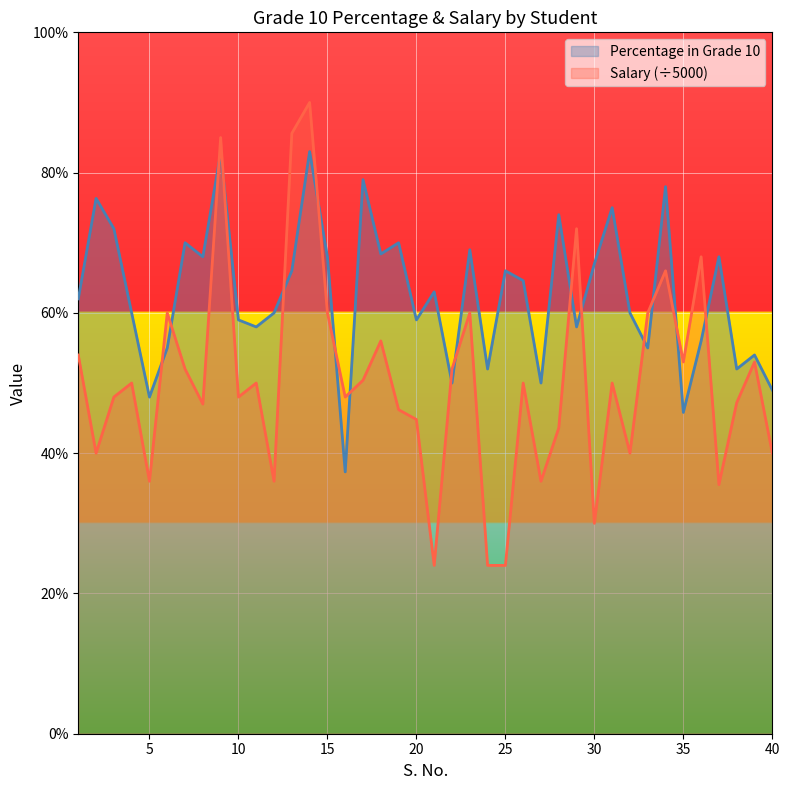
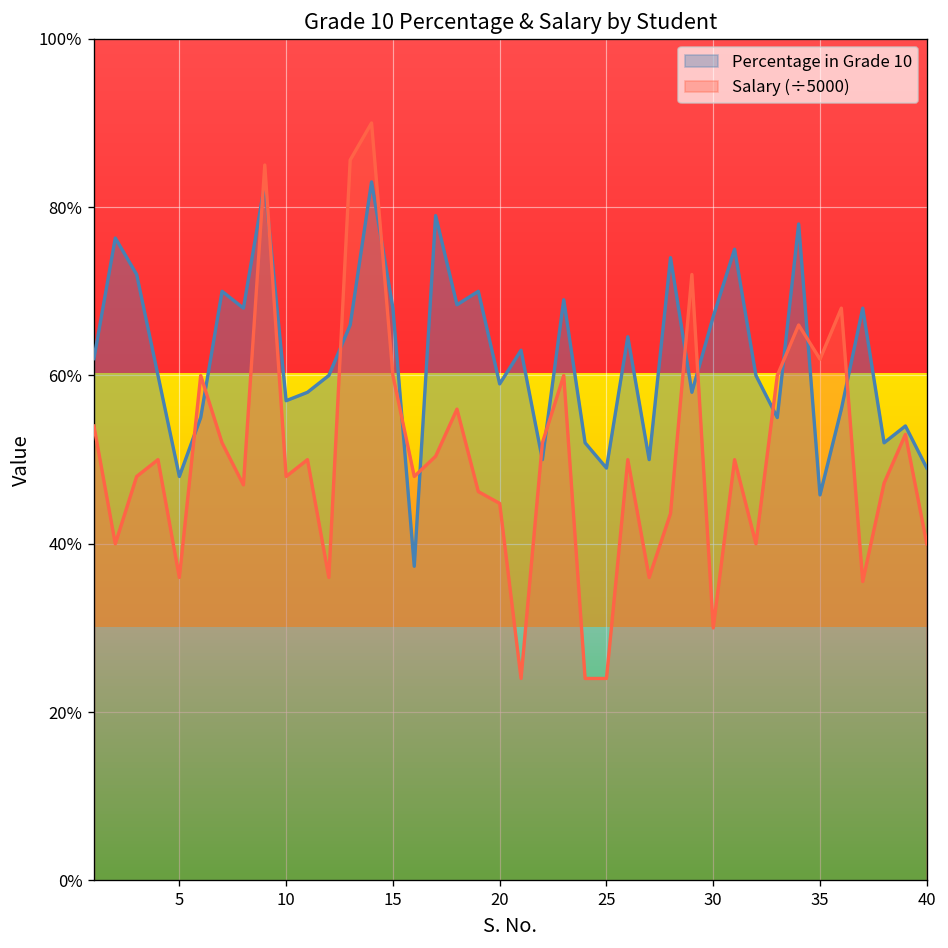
Percentage in Grade 10, 10: 59% -> 57%
Percentage in Grade 10, 25: 66% -> 49%
Salary (÷5000), 35: 53% -> 62%
